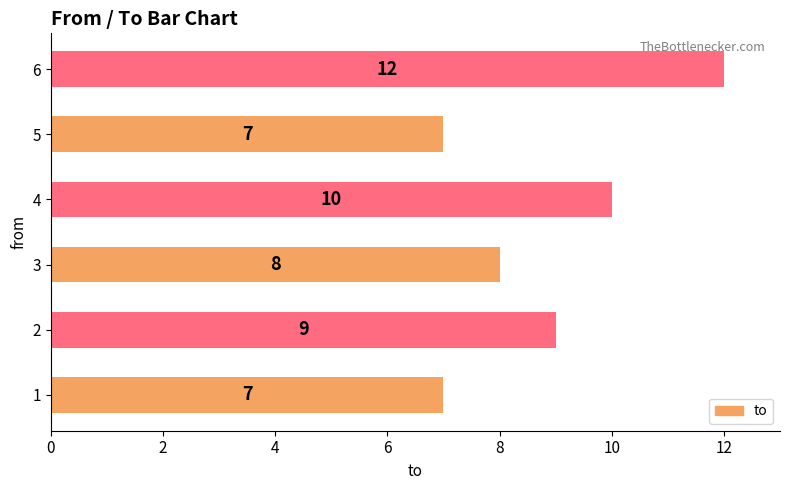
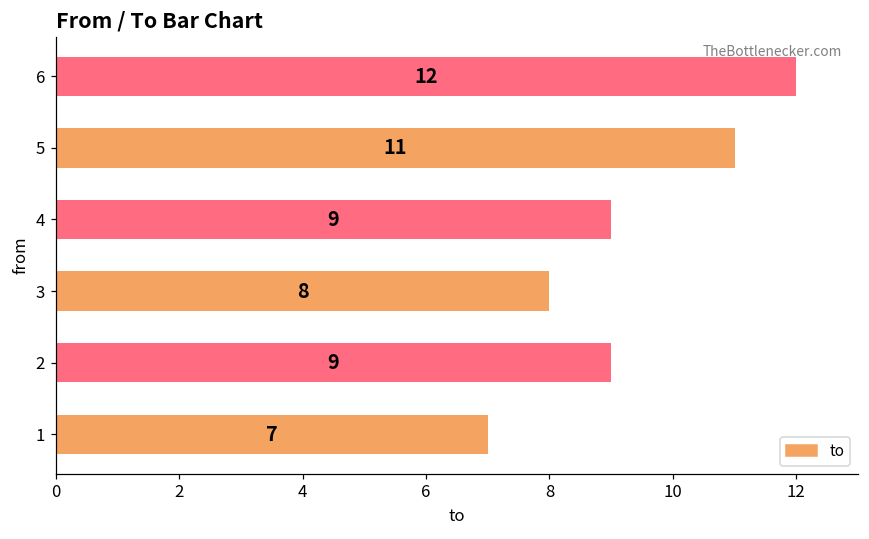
5: 7 -> 11
4: 10 -> 9
